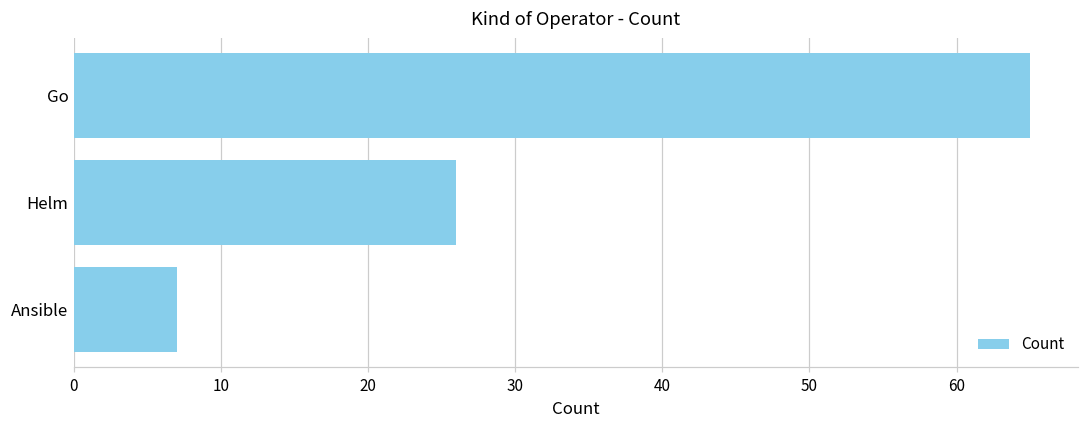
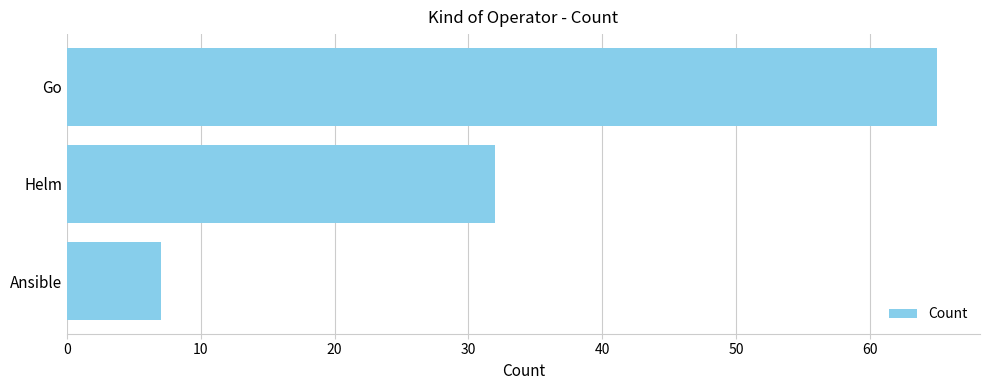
Helm: 26 -> 32
